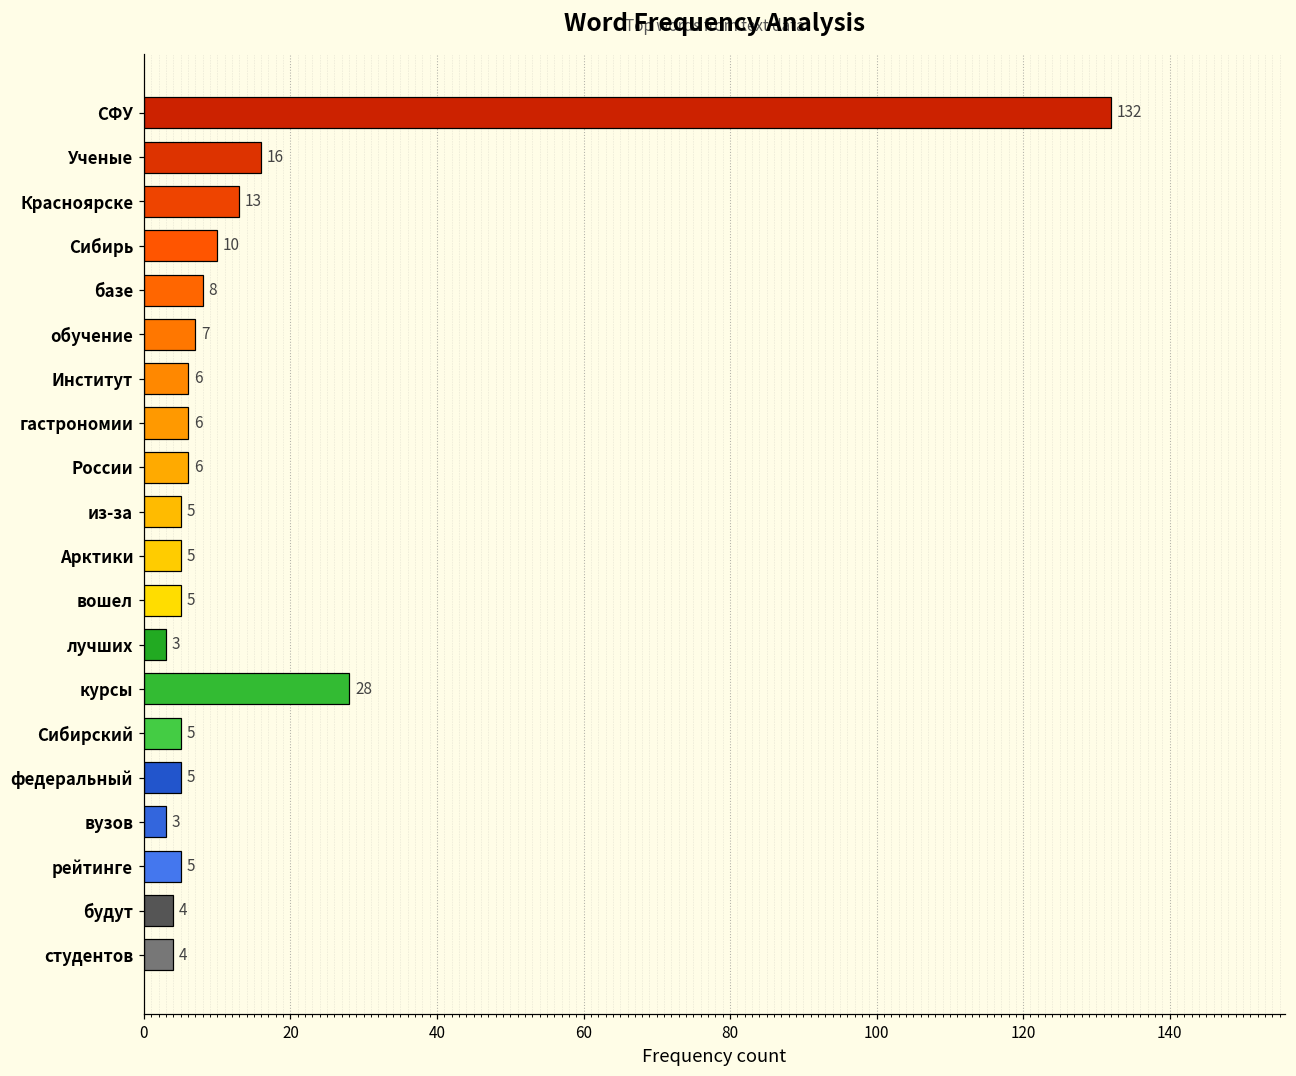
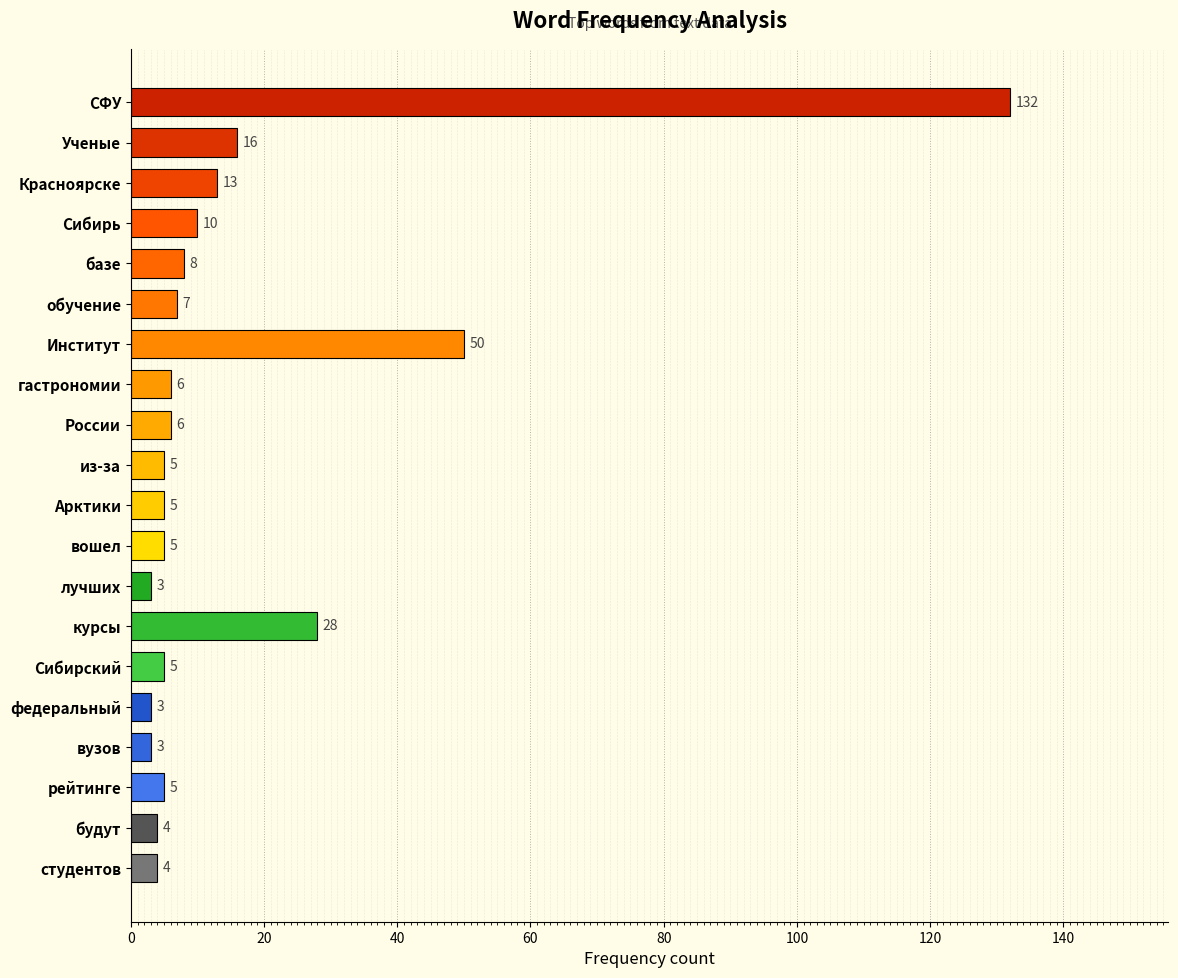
Институт: 6 -> 50
федеральный: 5 -> 3
